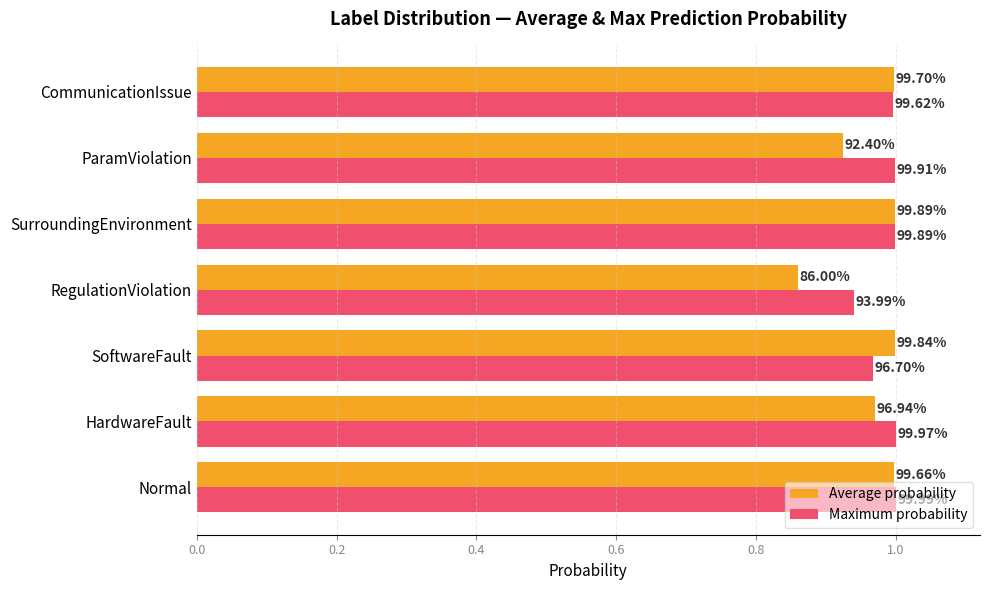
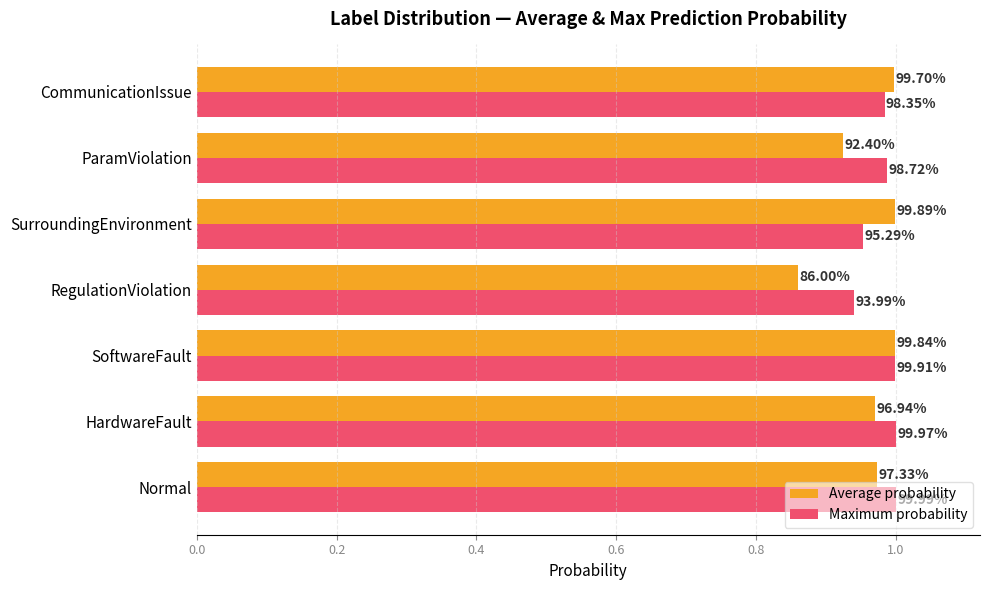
Maximum probability, CommunicationIssue: 99.62% -> 98.35%
Maximum probability, ParamViolation: 99.91% -> 98.72%
Maximum probability, SurroundingEnvironment: 99.89% -> 95.29%
Maximum probability, SoftwareFault: 96.70% -> 99.91%
Average probability, Normal: 99.66% -> 97.33%
